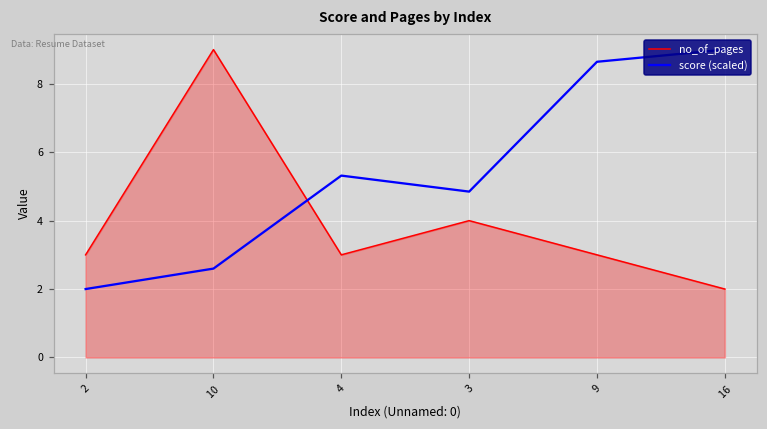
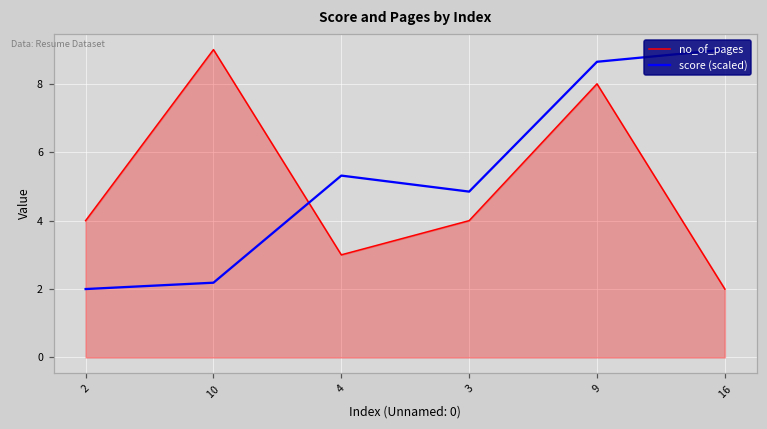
no_of_pages, 2: 3 -> 4
score (scaled), 10: 2.6 -> 2.2
no_of_pages, 9: 3 -> 8
